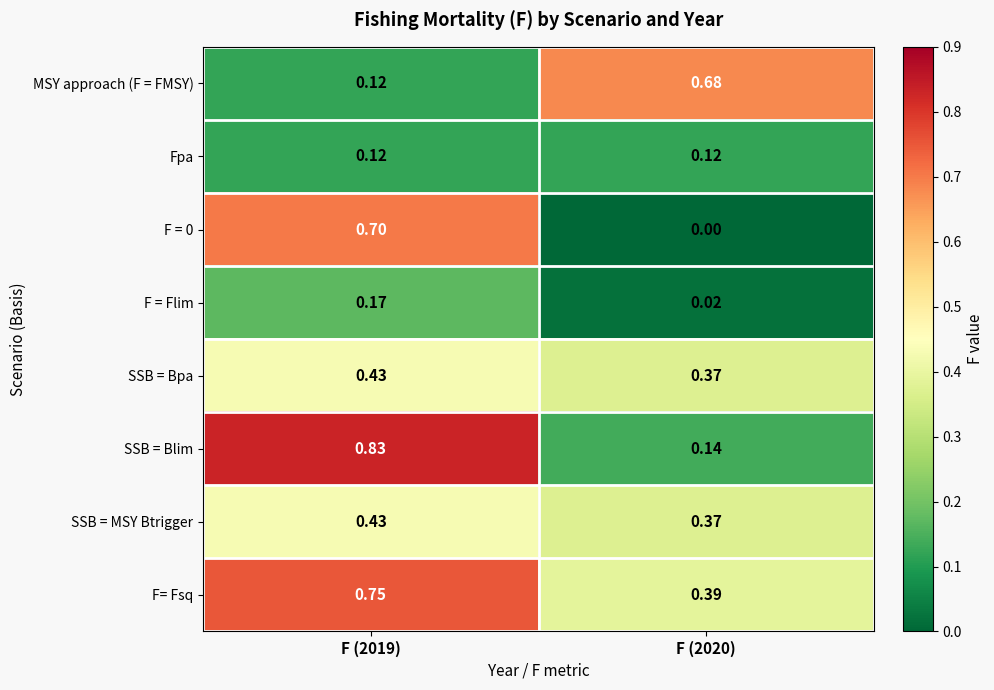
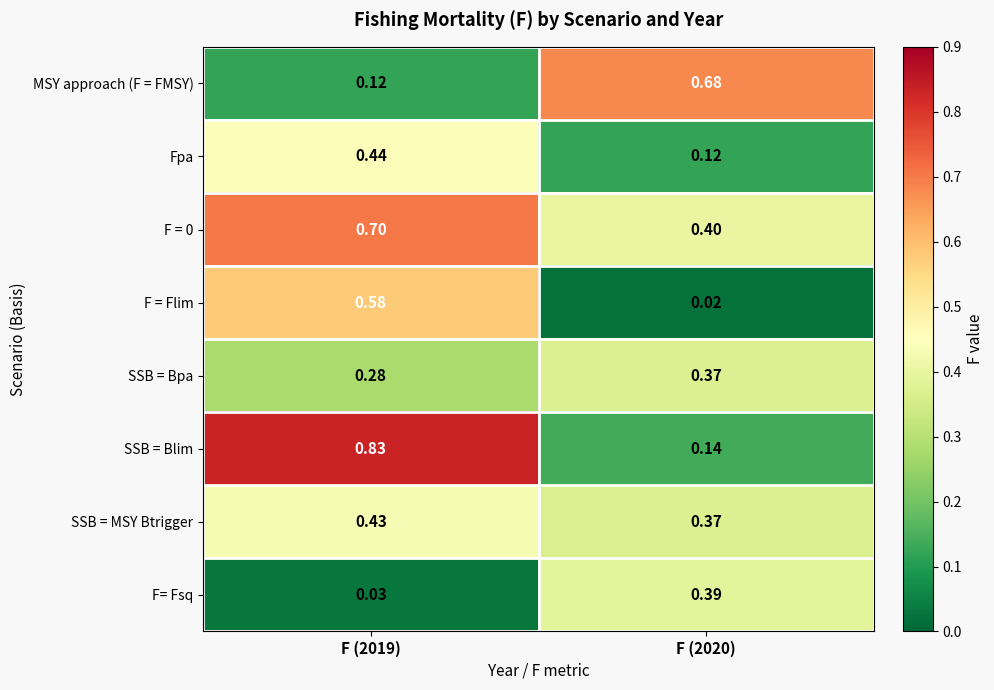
Fpa, F (2019): 0.12 -> 0.44
F = 0, F (2020): 0.00 -> 0.40
F = Flim, F (2019): 0.17 -> 0.58
SSB = Bpa, F (2019): 0.43 -> 0.28
F= Fsq, F (2019): 0.75 -> 0.03
